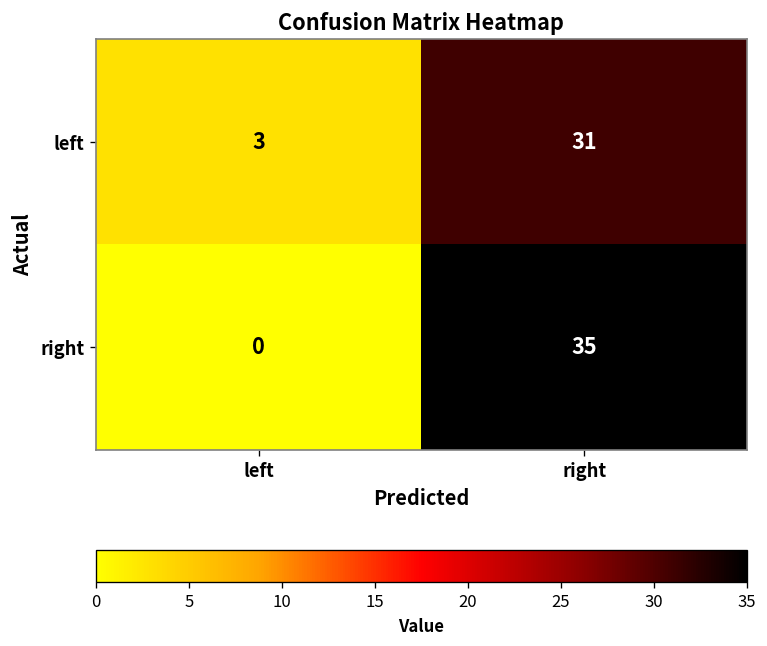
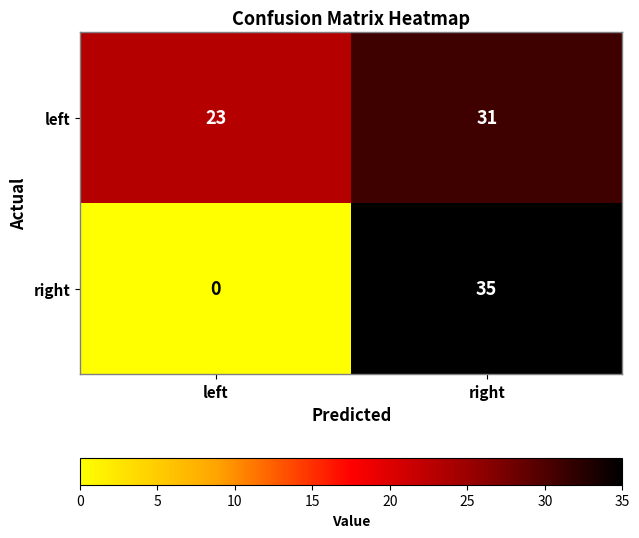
left, left: 3 -> 23
